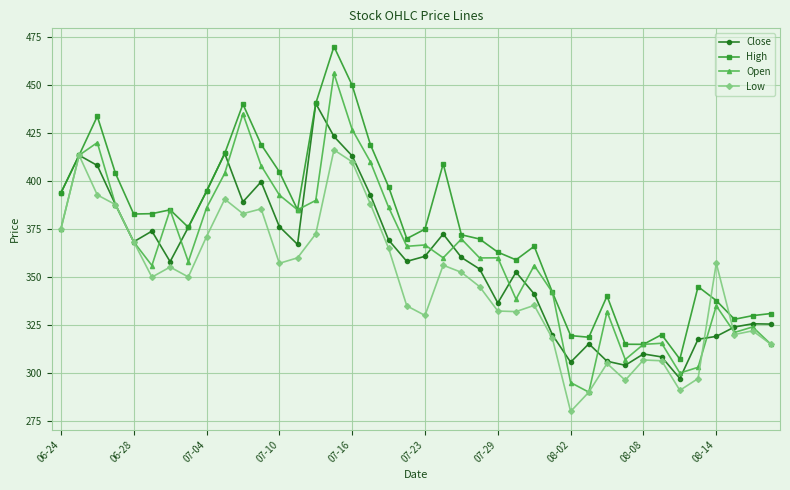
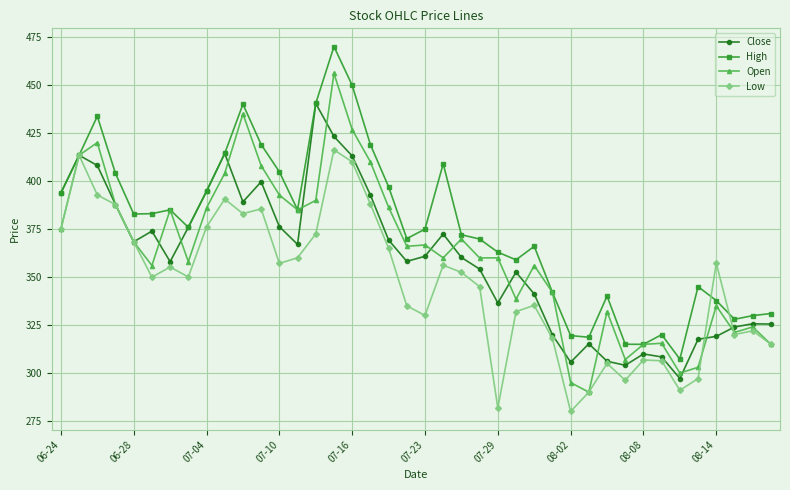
Low, 07-04: 371 -> 376
Low, 07-29: 332 -> 282
